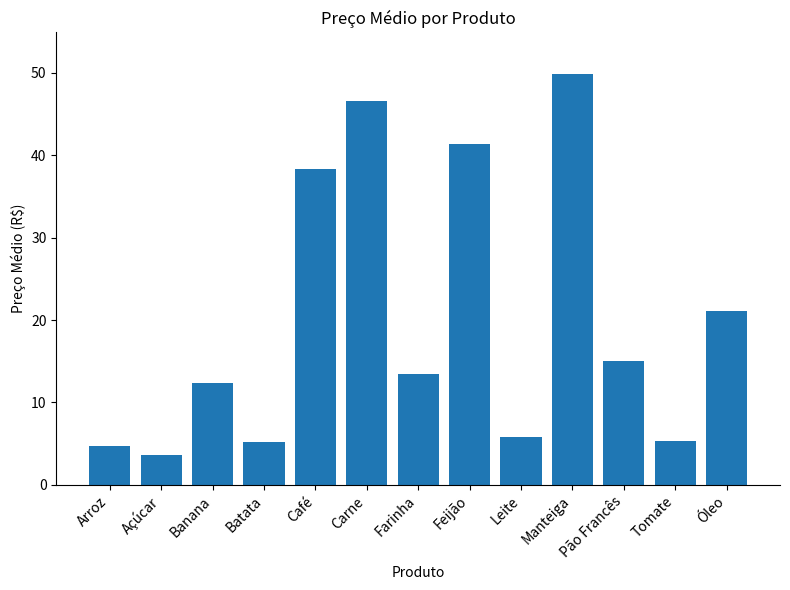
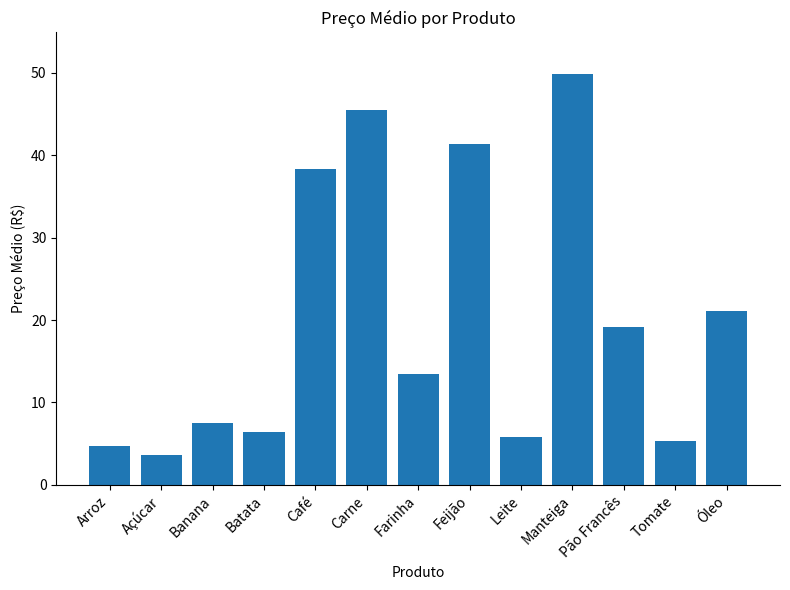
Banana: 12 -> 7
Batata: 5 -> 6
Carne: 47 -> 45
Pão Francês: 15 -> 19
